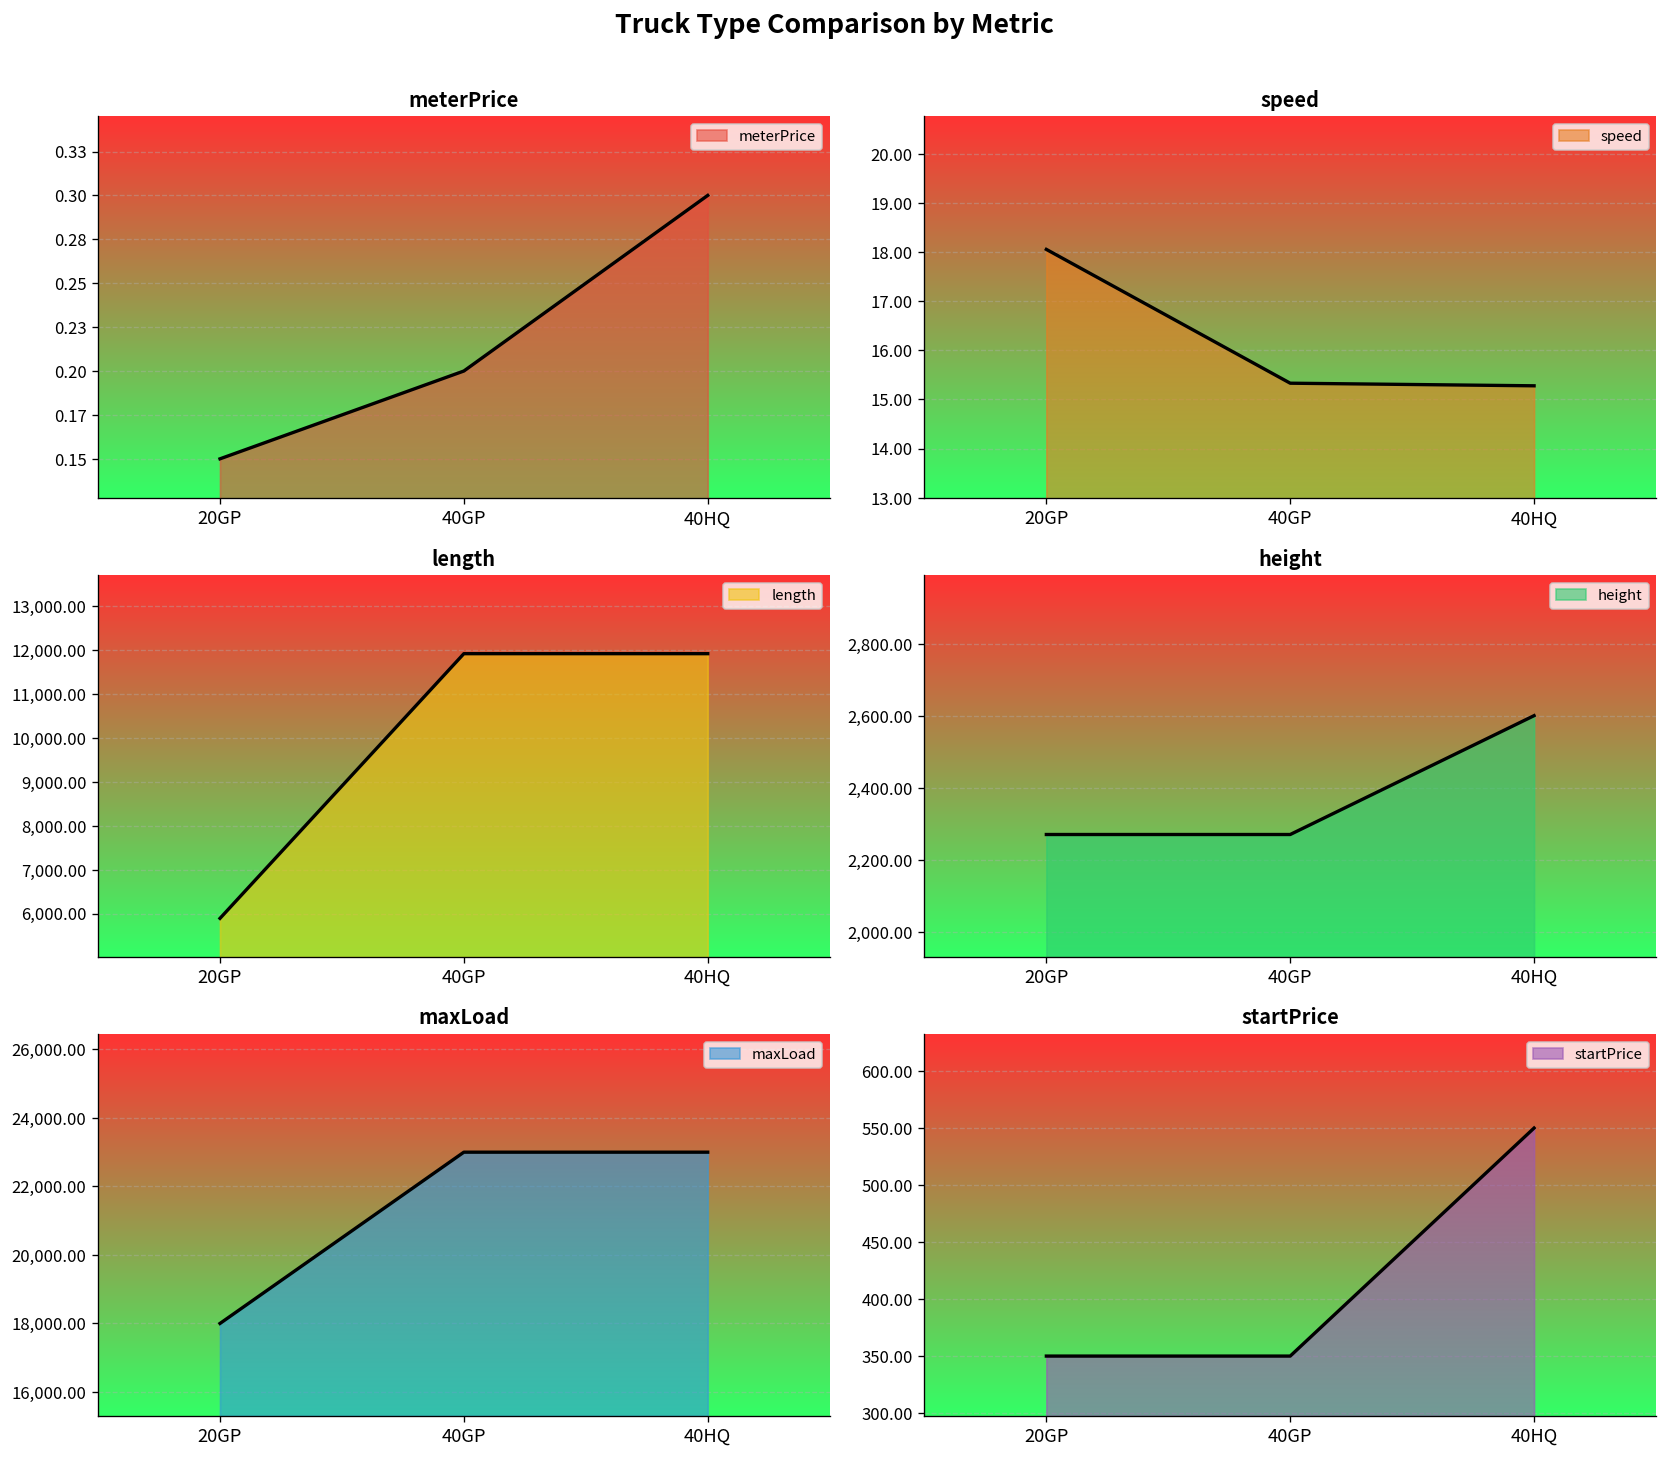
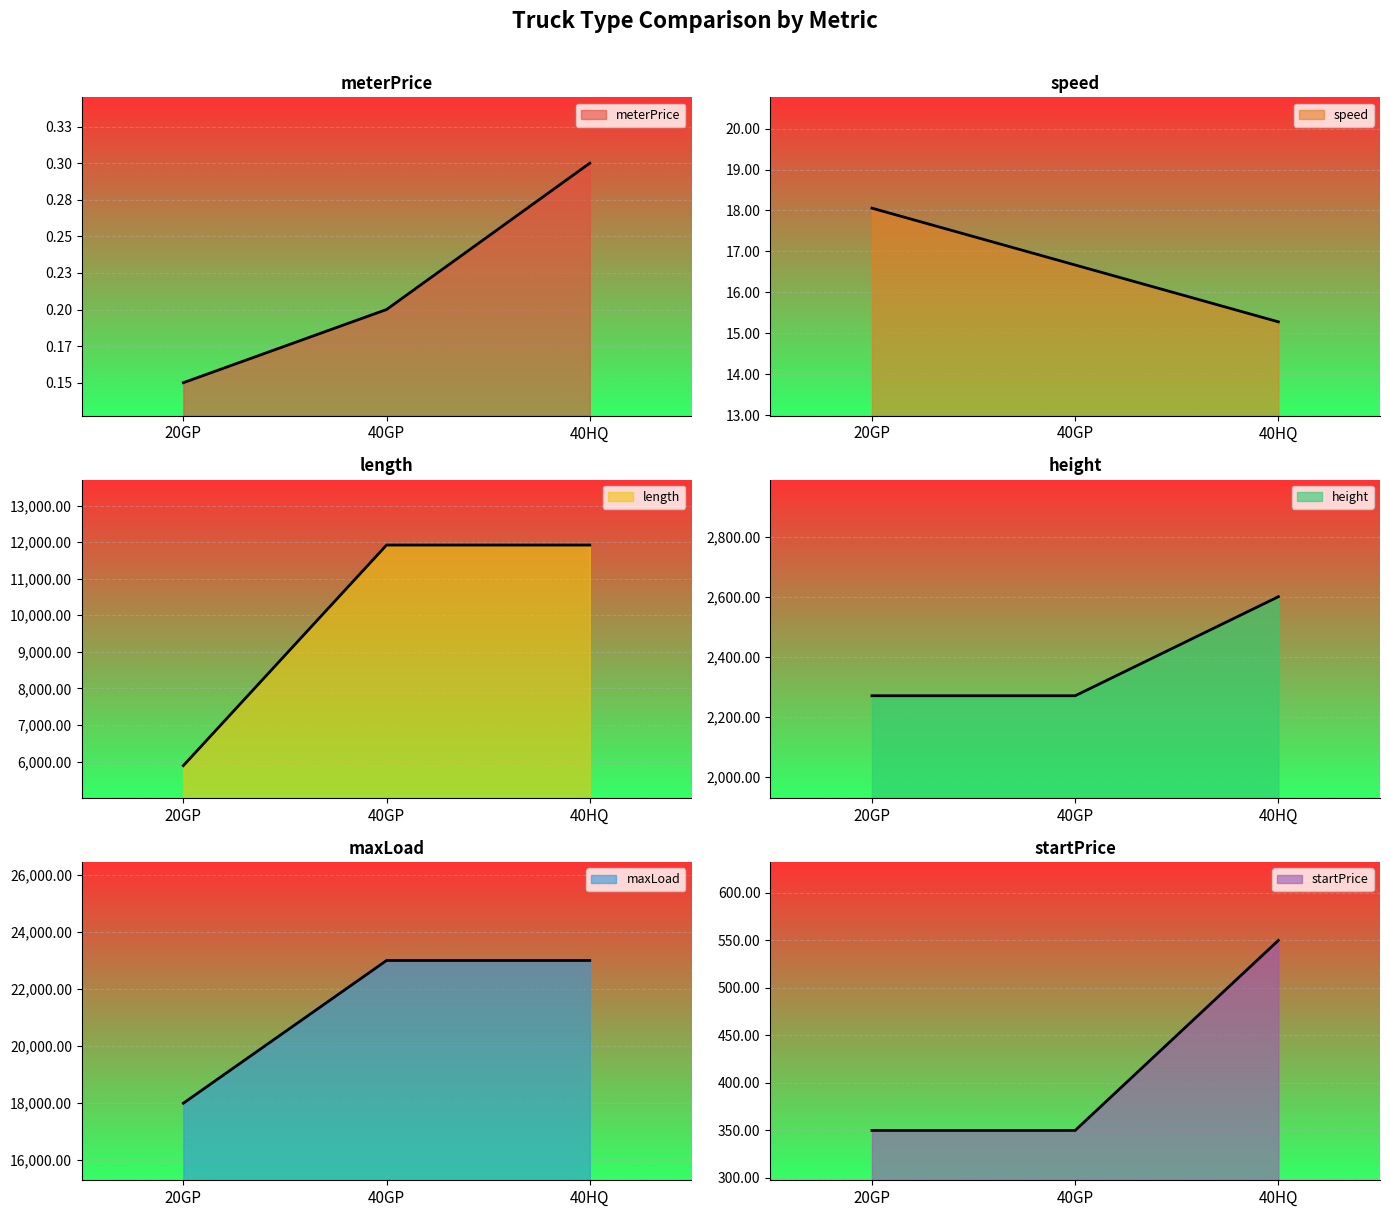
speed, 40GP: 15.3 -> 16.7
